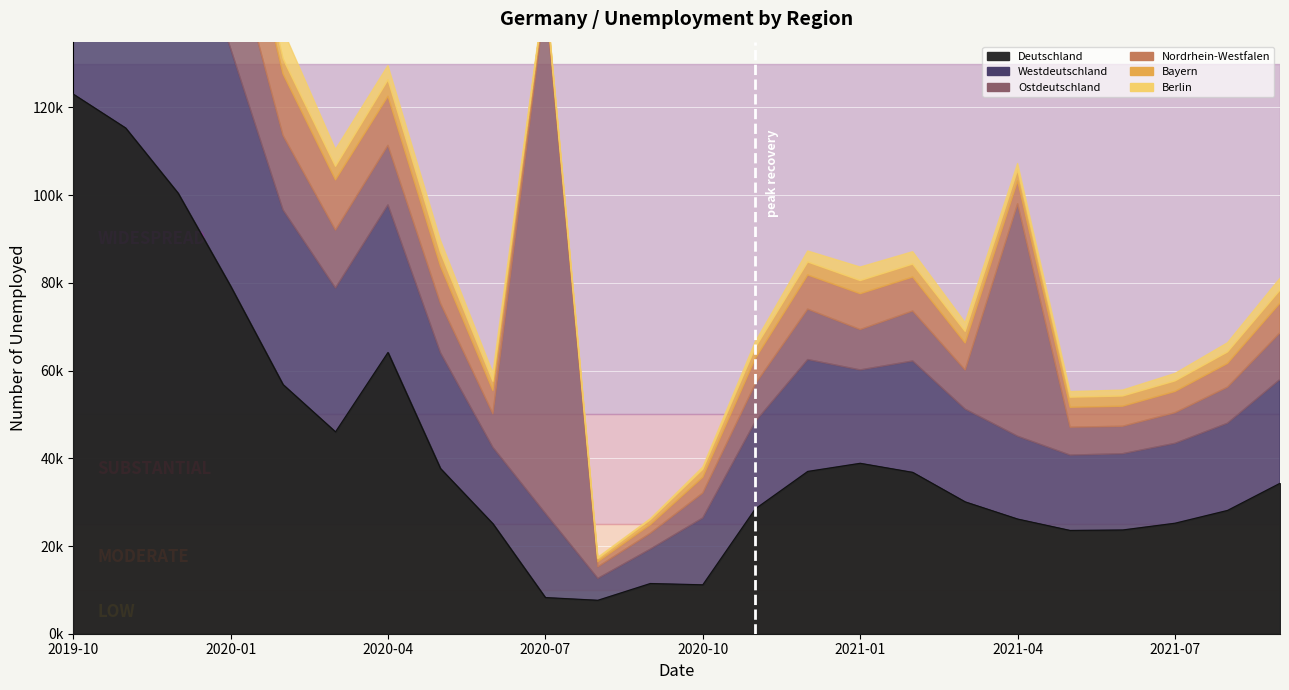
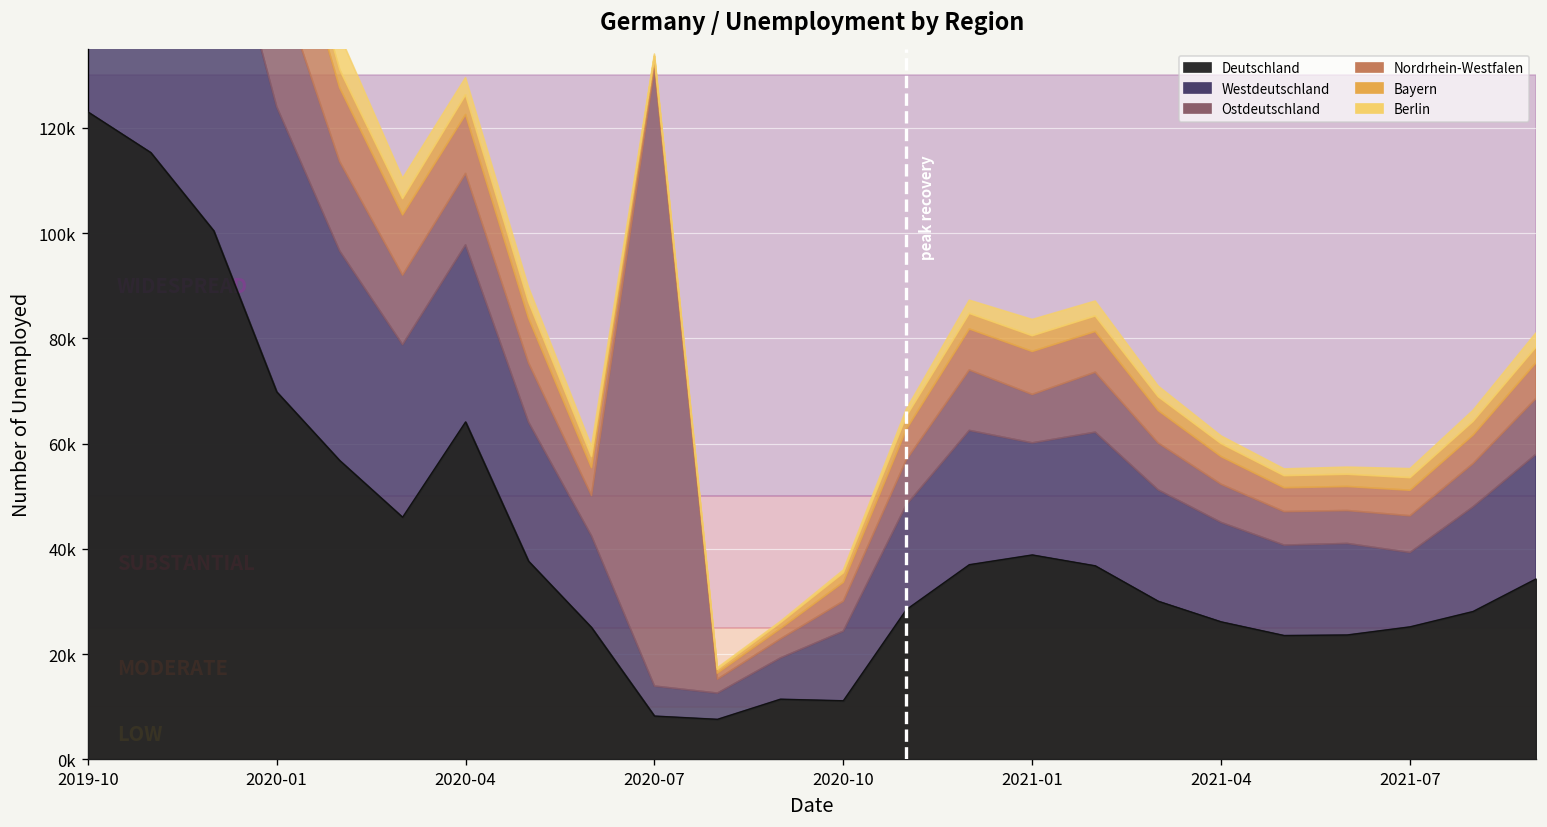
Deutschland, 2020-01: 79000 -> 70000
Westdeutschland, 2020-07: 19000 -> 6000
Westdeutschland, 2020-10: 15000 -> 13000
Ostdeutschland, 2021-04: 53000 -> 7000
Westdeutschland, 2021-07: 18000 -> 14000
